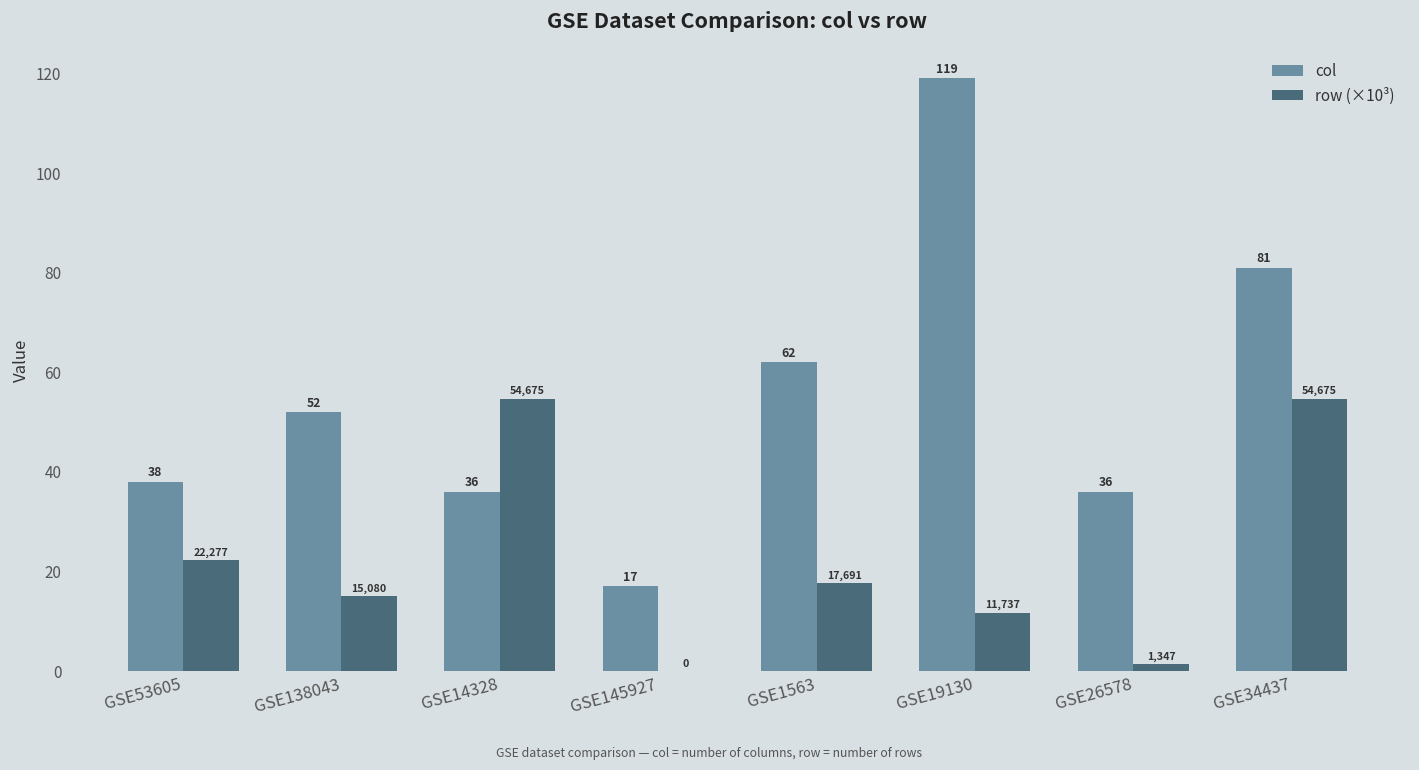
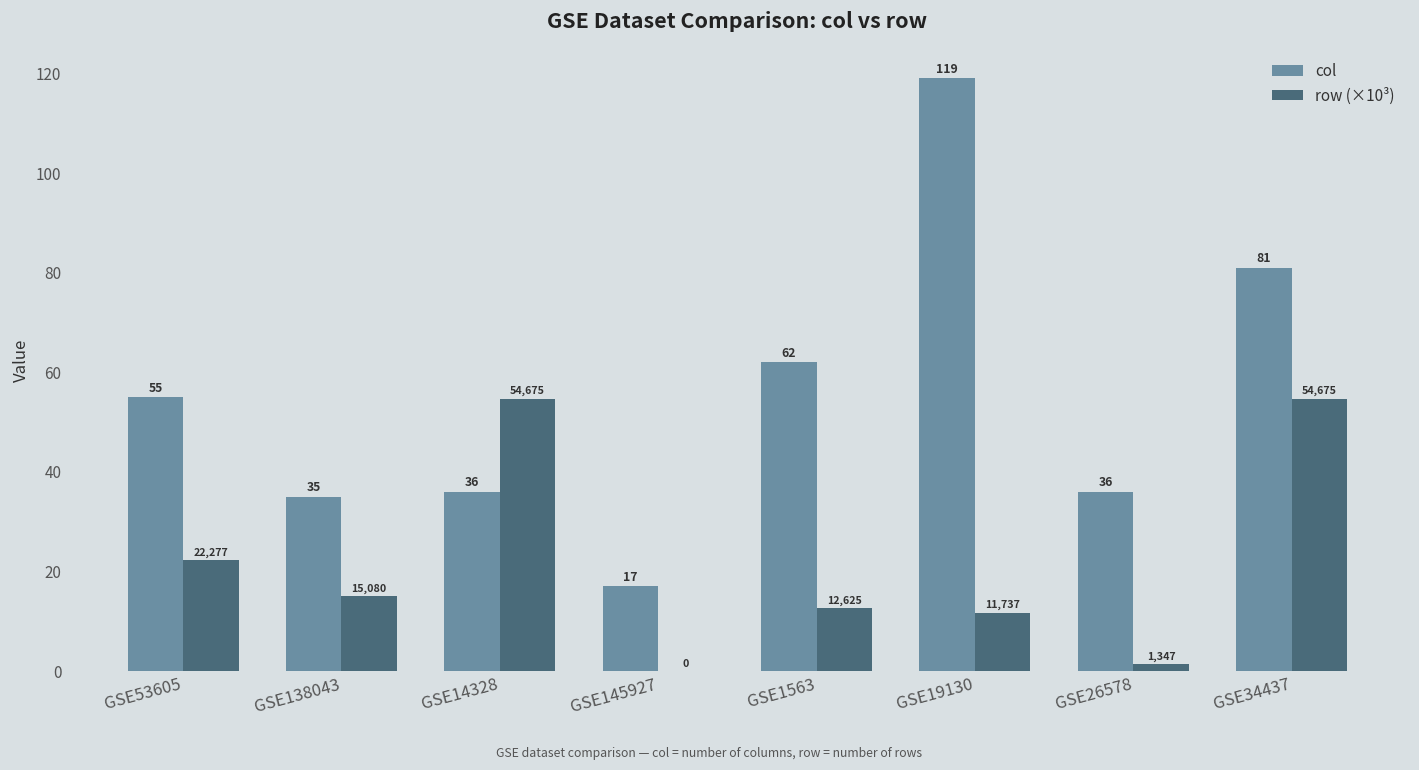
col, GSE53605: 38 -> 55
col, GSE138043: 52 -> 35
row (×10³), GSE1563: 17,691 -> 12,625
